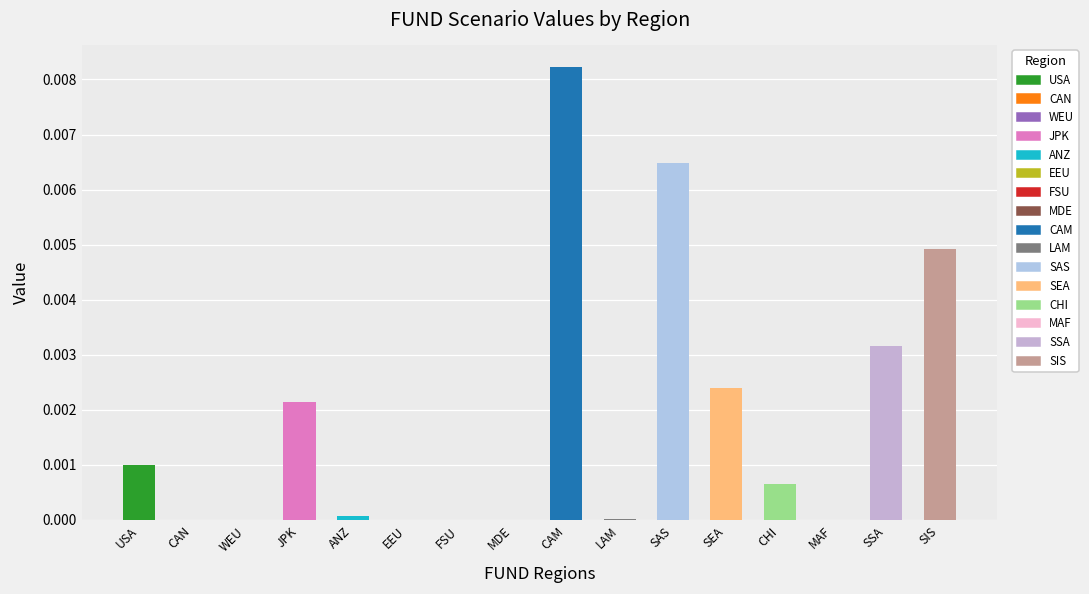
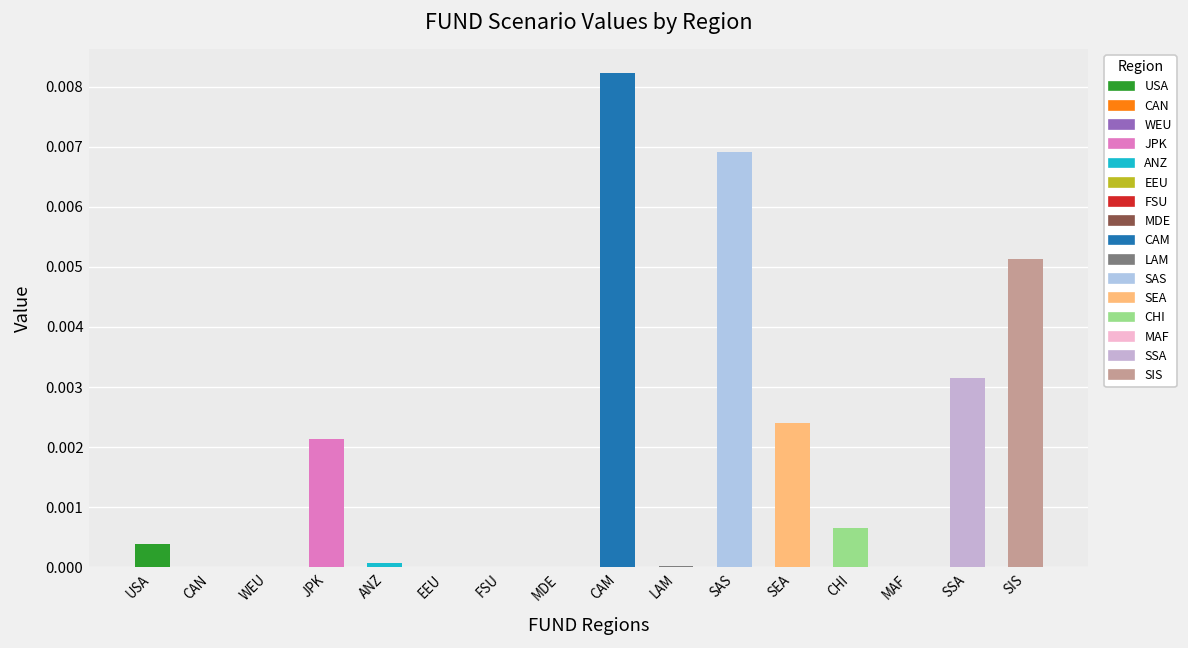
USA: 0.0010 -> 0.0004
SAS: 0.0065 -> 0.0069
SIS: 0.0049 -> 0.0051
